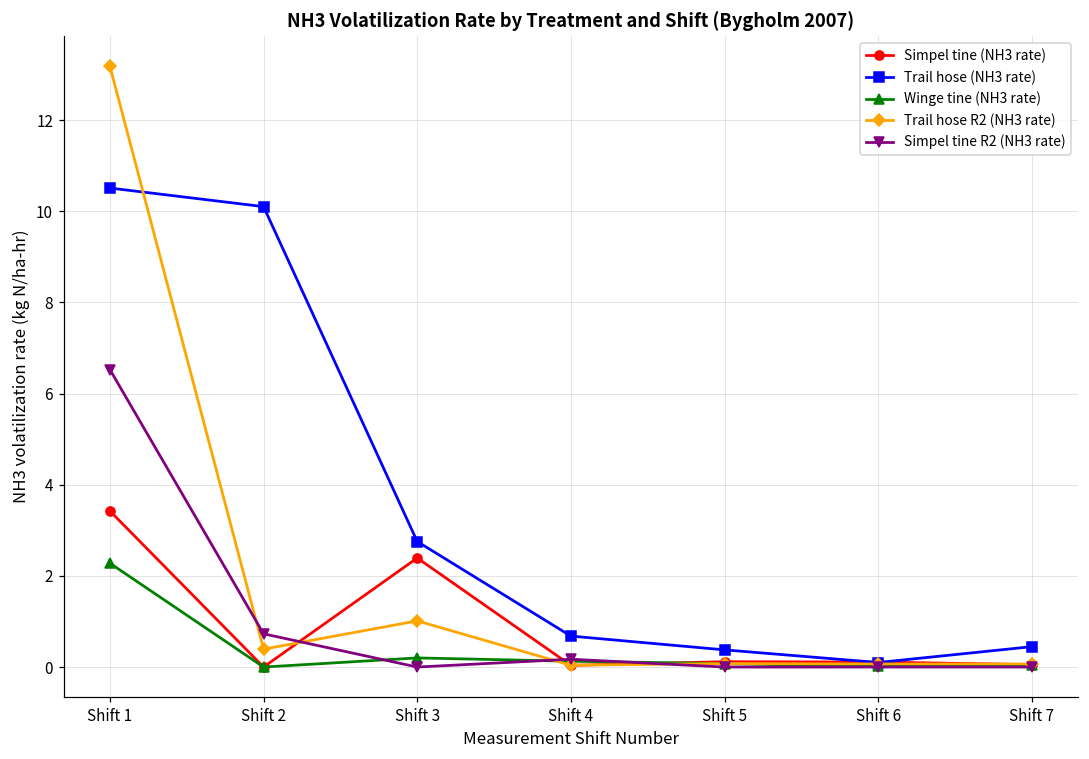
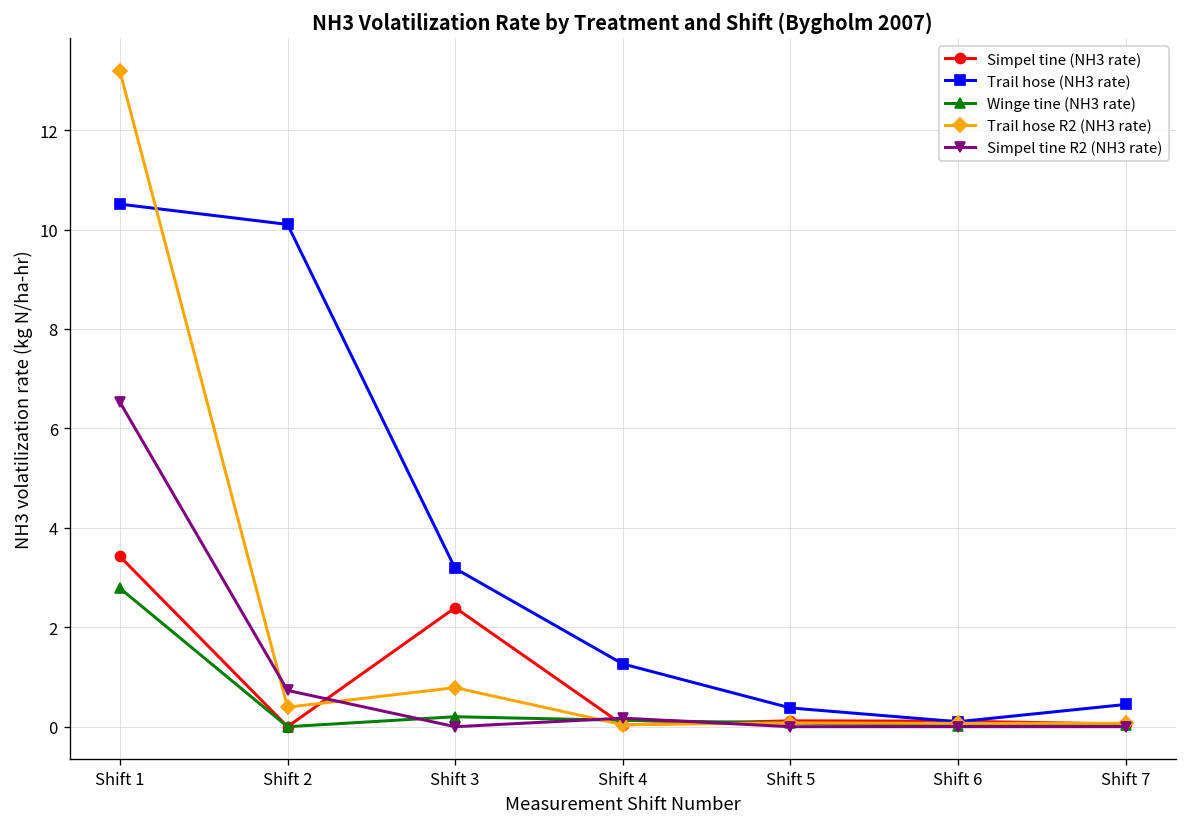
Winge tine (NH3 rate), Shift 1: 2.3 -> 2.8
Trail hose (NH3 rate), Shift 3: 2.8 -> 3.2
Trail hose R2 (NH3 rate), Shift 3: 1.0 -> 0.8
Trail hose (NH3 rate), Shift 4: 0.7 -> 1.3
